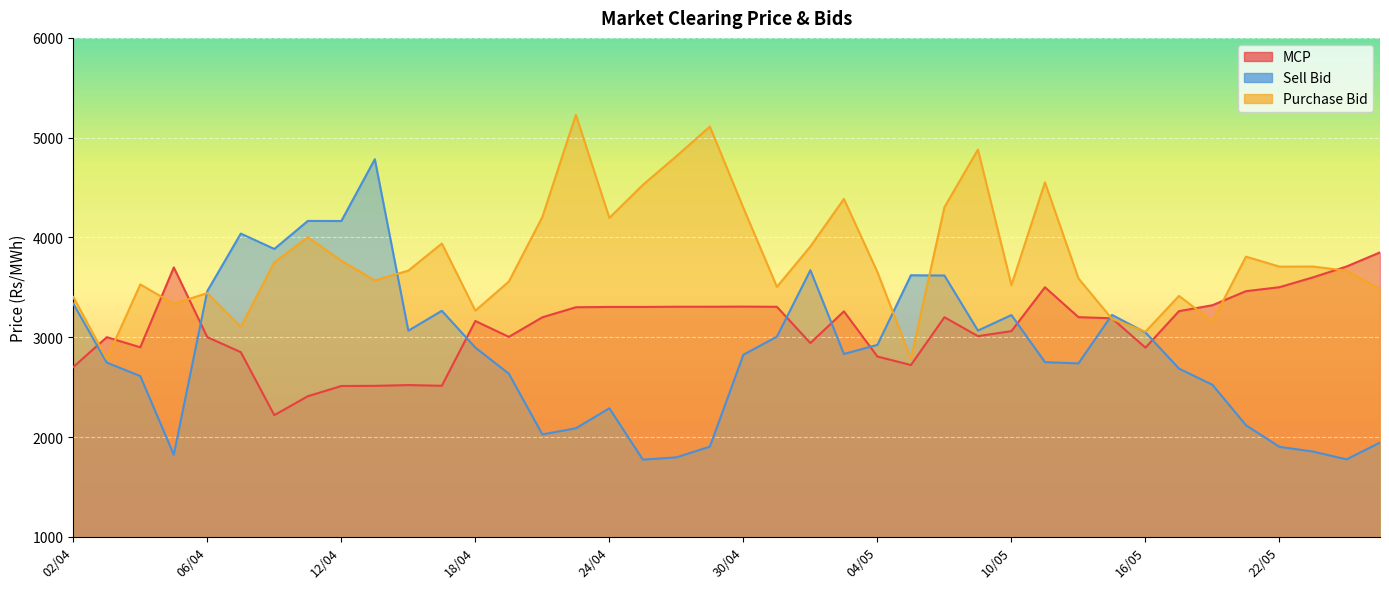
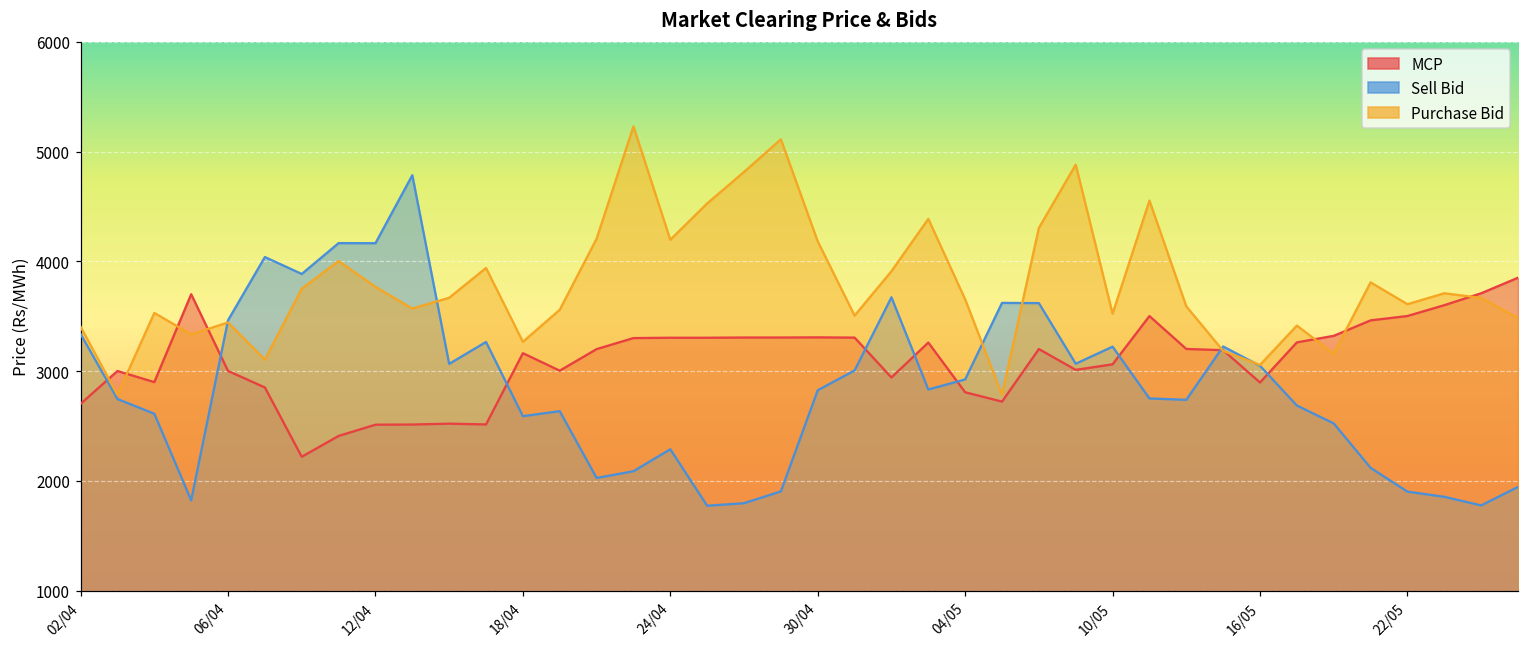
Sell Bid, 18/04: 2900 -> 2600
Purchase Bid, 30/04: 4300 -> 4200
Purchase Bid, 22/05: 3700 -> 3600
